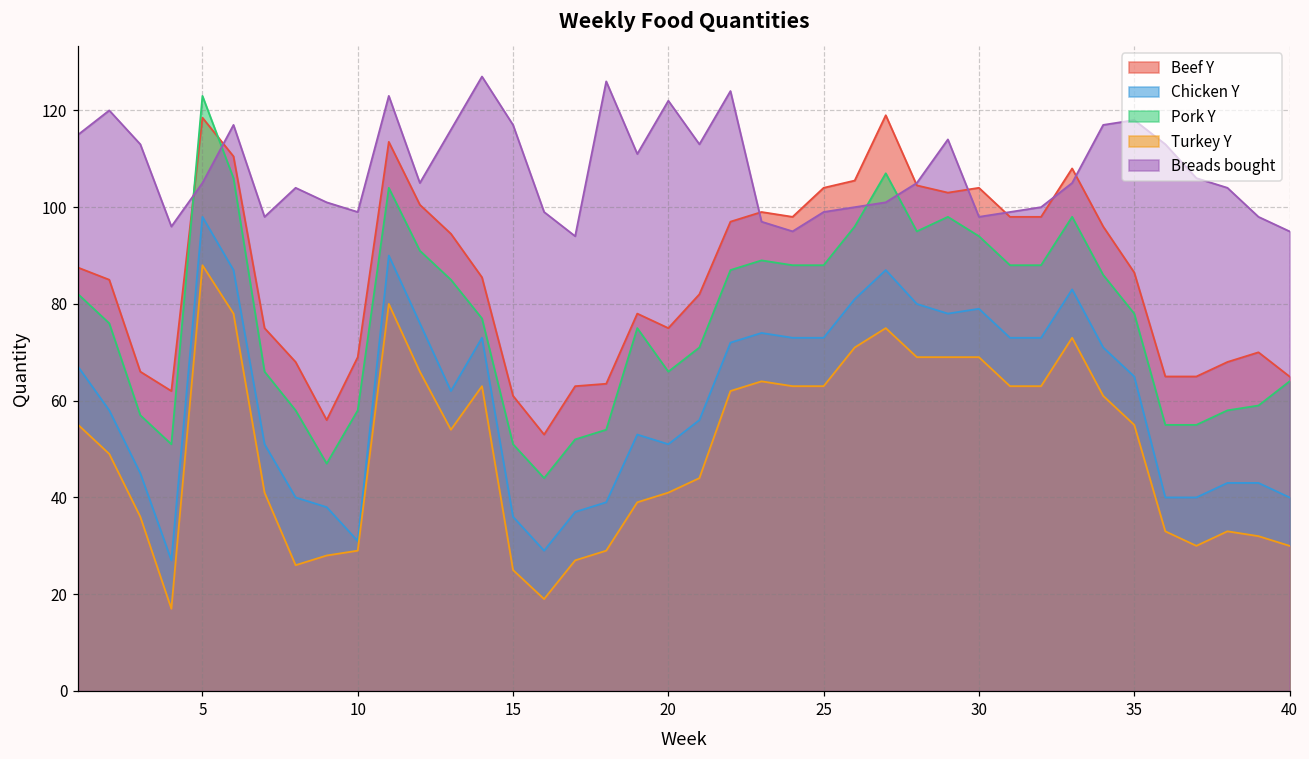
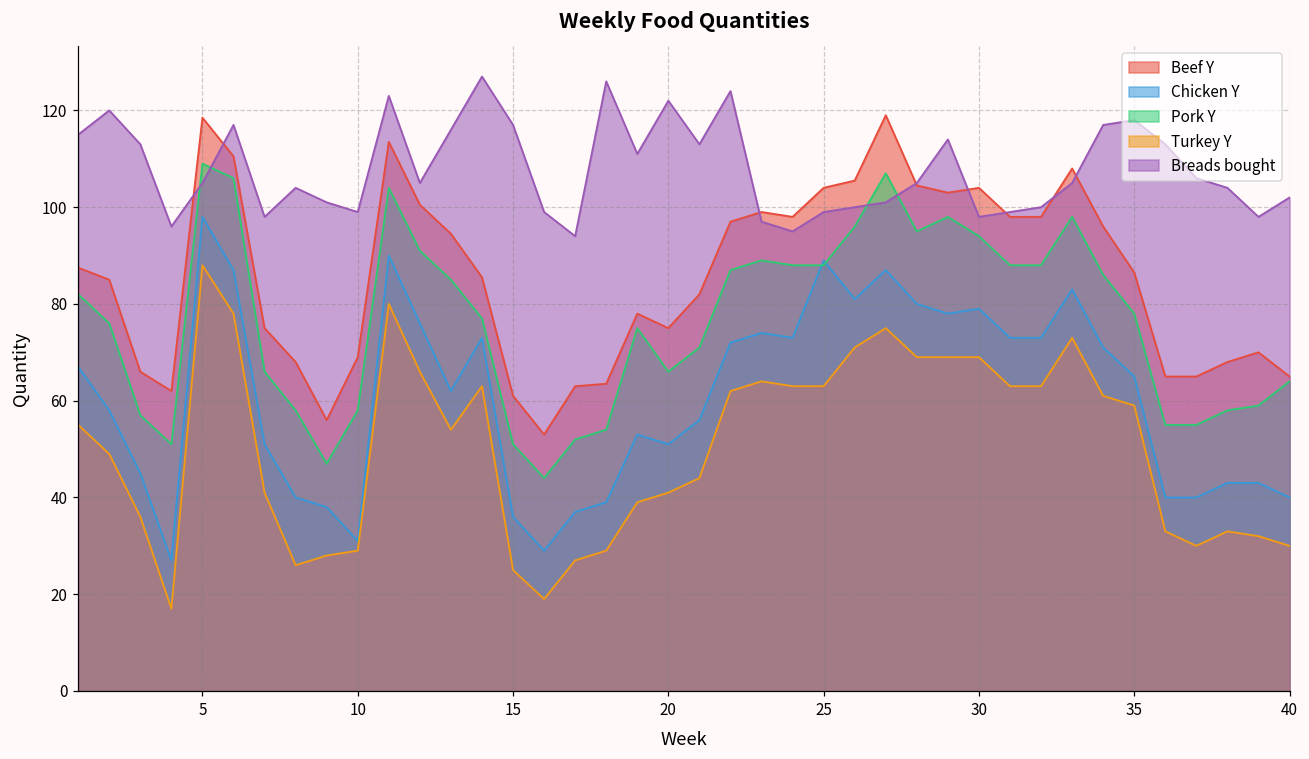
Pork Y, 5: 123 -> 109
Chicken Y, 25: 73 -> 89
Turkey Y, 35: 55 -> 59
Breads bought, 40: 95 -> 102
